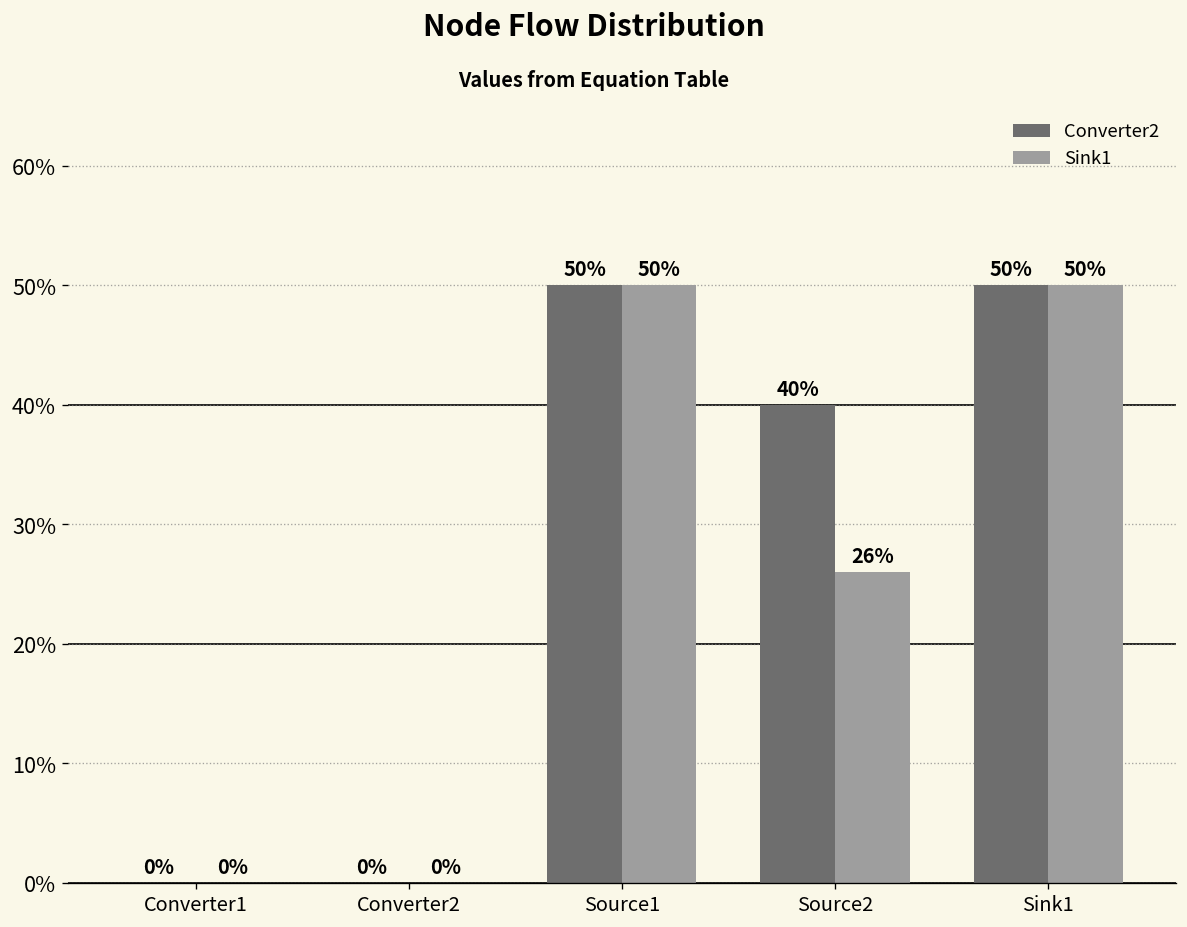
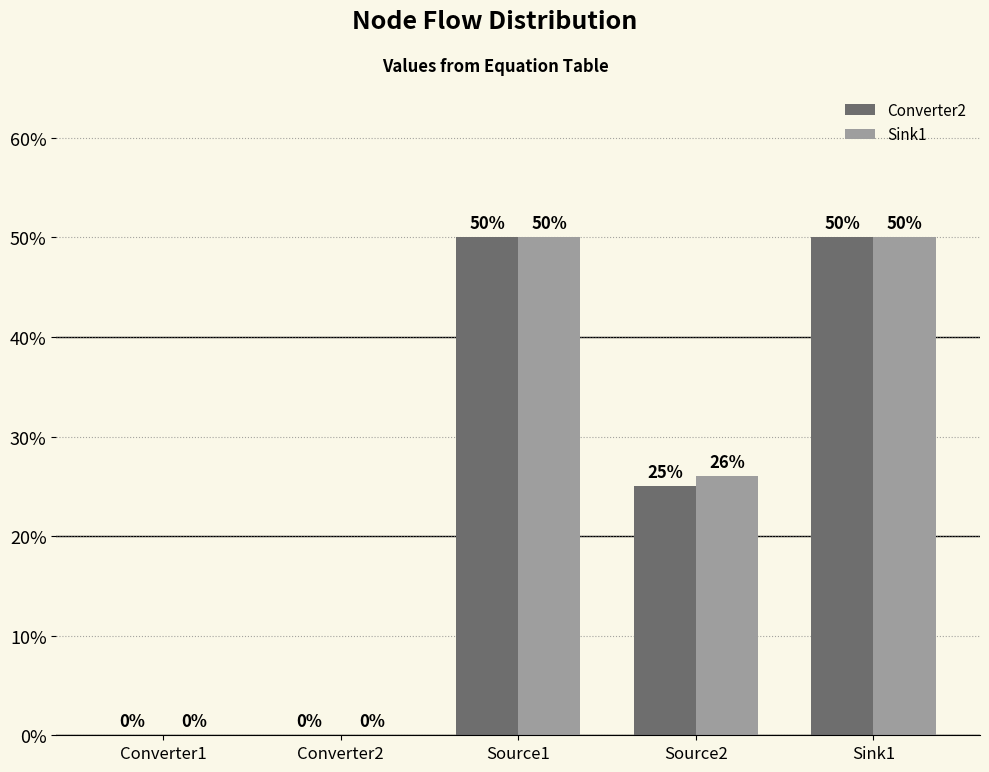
Converter2, Source2: 40% -> 25%
